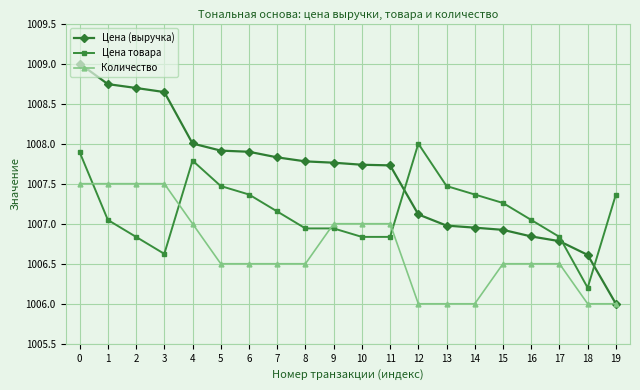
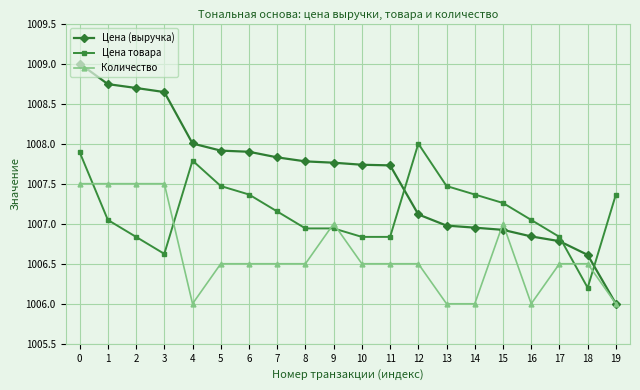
Количество, 4: 1007.0 -> 1006.0
Количество, 10: 1007.0 -> 1006.5
Количество, 11: 1007.0 -> 1006.5
Количество, 12: 1006.0 -> 1006.5
Количество, 15: 1006.5 -> 1007.0
Количество, 16: 1006.5 -> 1006.0
Количество, 18: 1006.0 -> 1006.5
